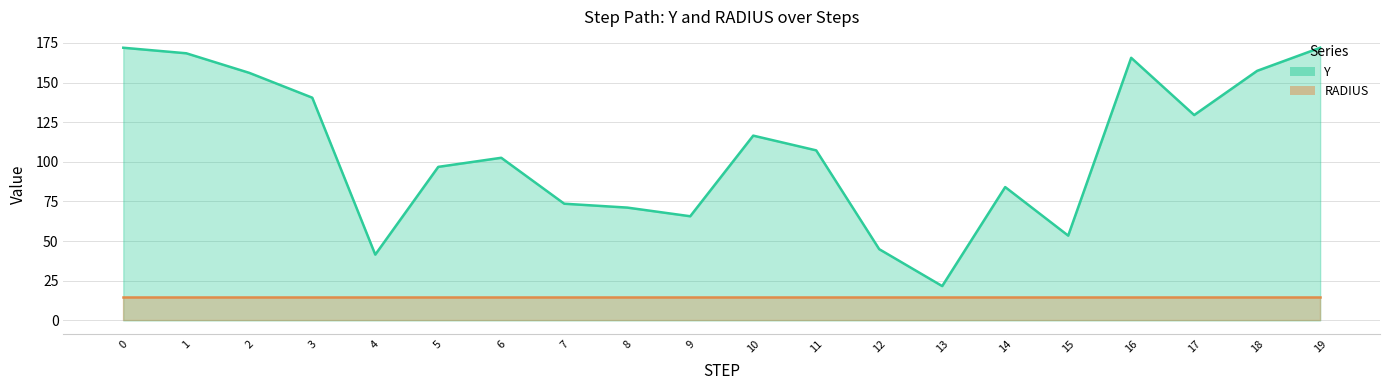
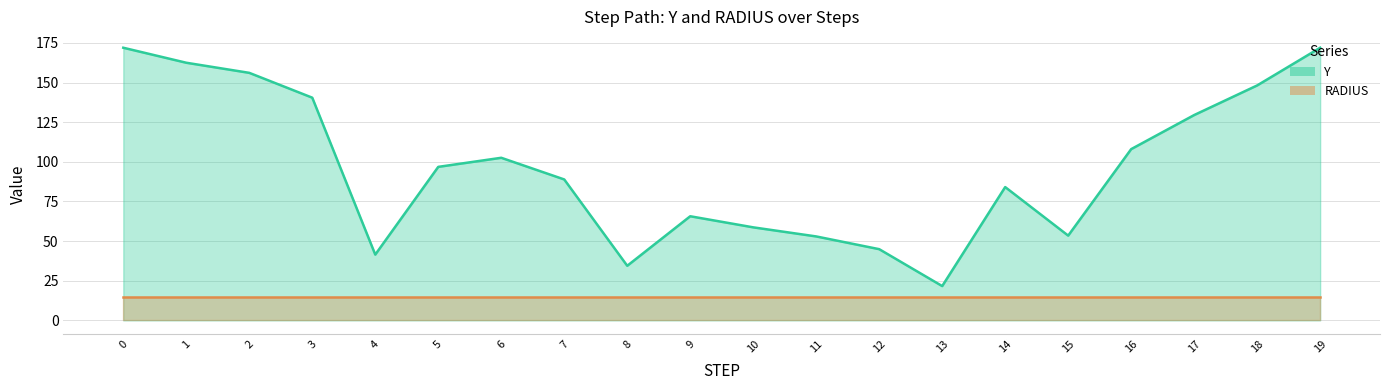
Y, 1: 168 -> 162
Y, 7: 74 -> 89
Y, 8: 71 -> 34
Y, 10: 117 -> 59
Y, 11: 107 -> 53
Y, 16: 166 -> 108
Y, 18: 157 -> 148
